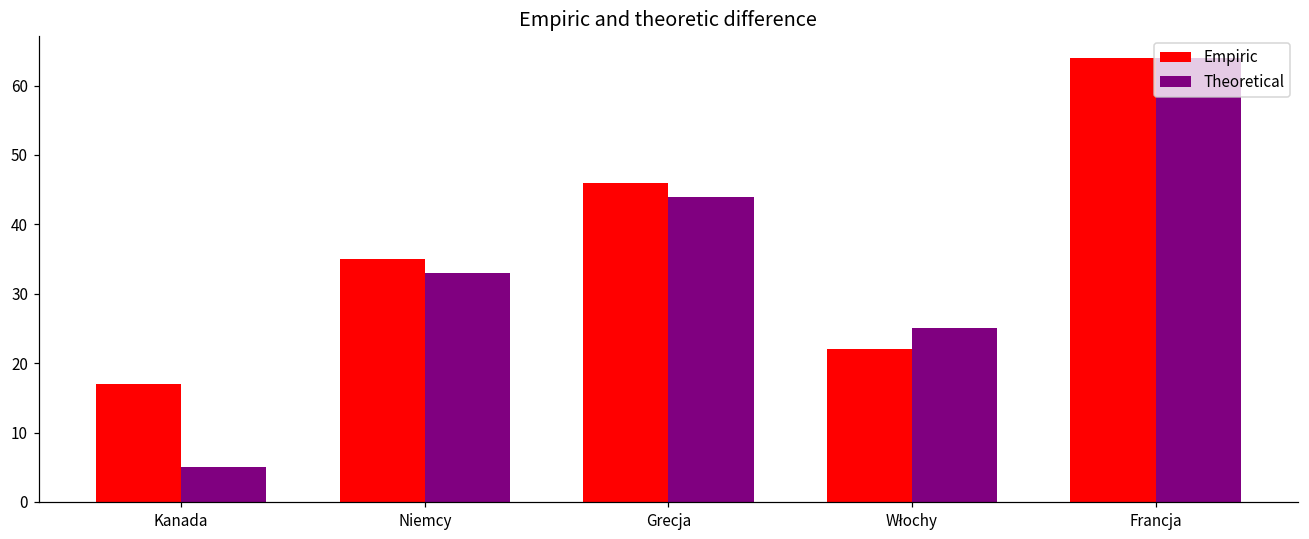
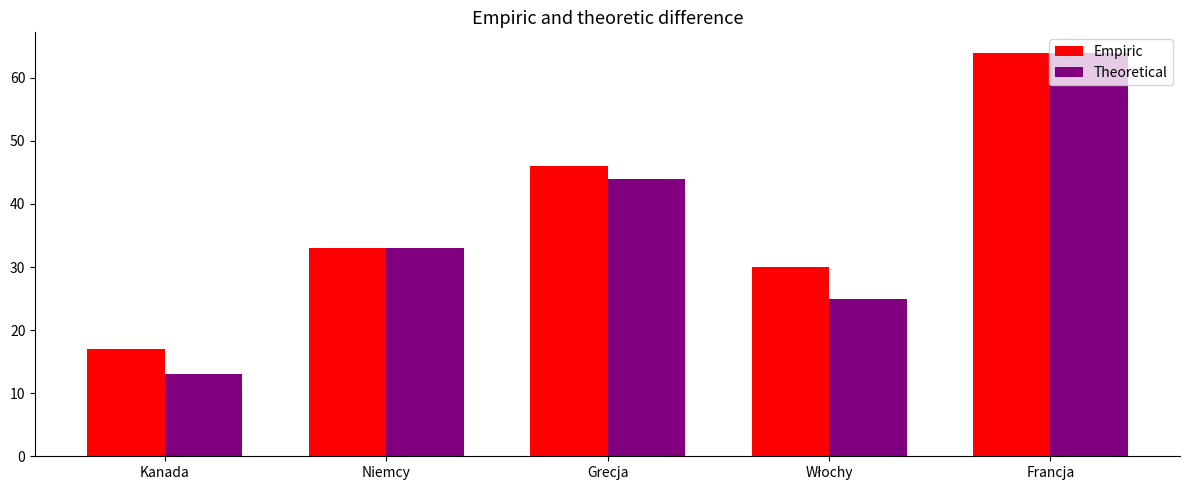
Theoretical, Kanada: 5 -> 13
Empiric, Niemcy: 35 -> 33
Empiric, Włochy: 22 -> 30
